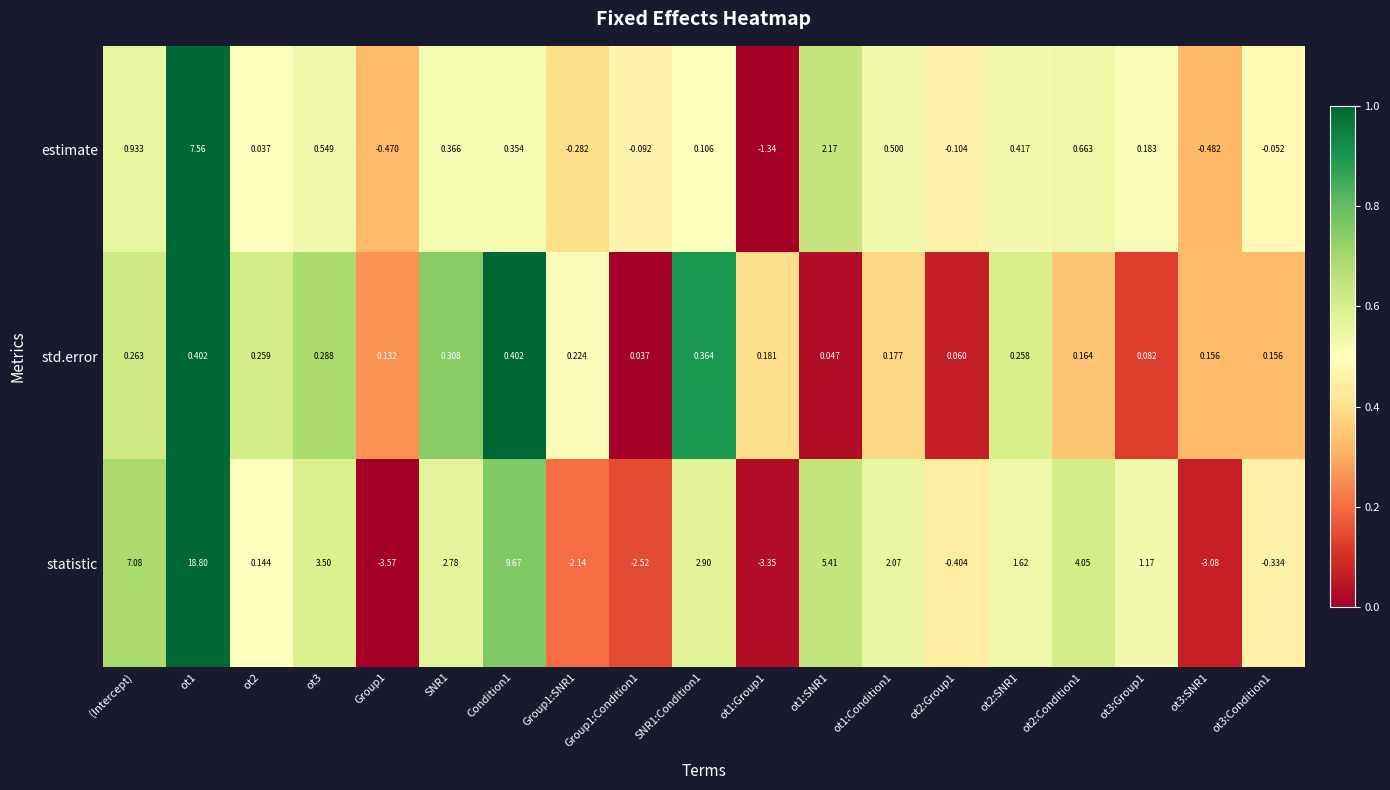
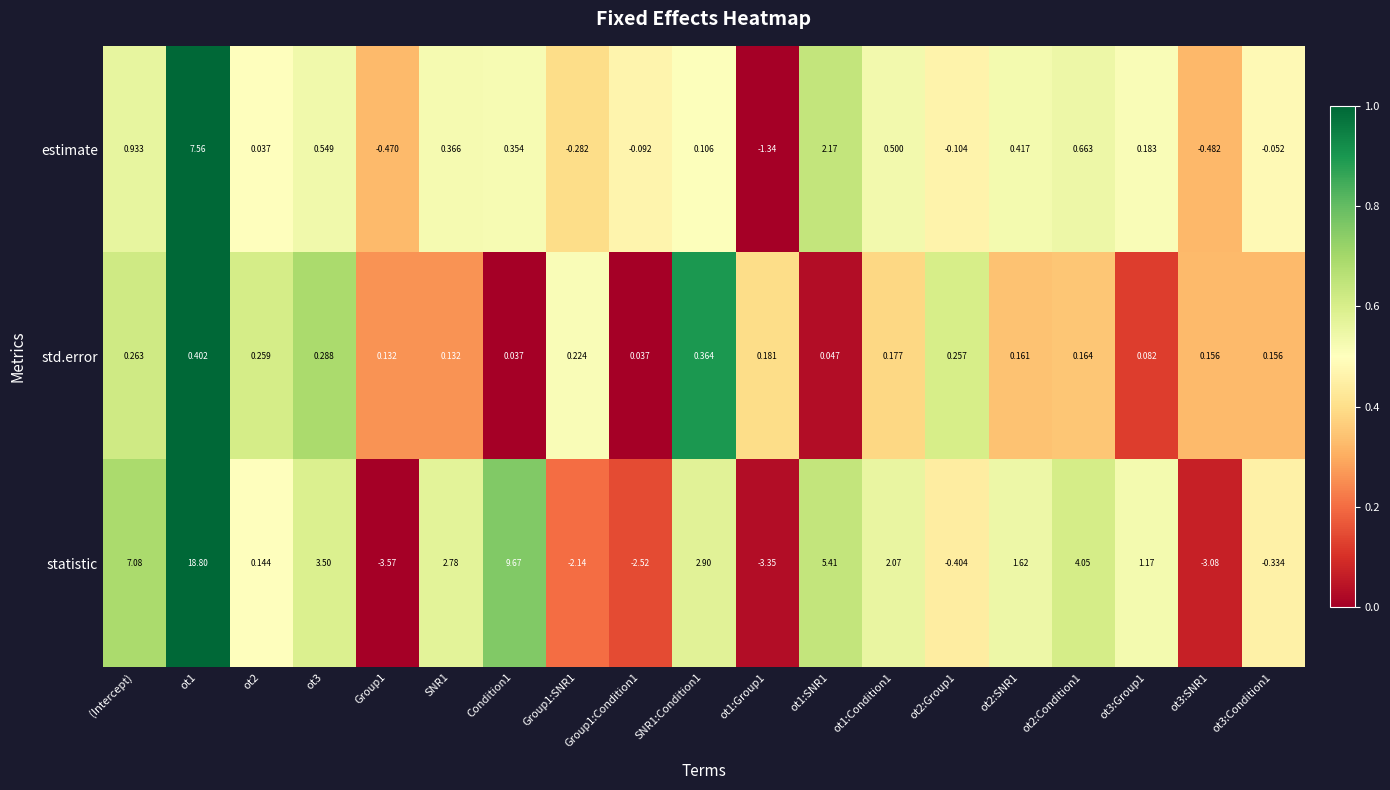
std.error, SNR1: 0.308 -> 0.132
std.error, Condition1: 0.402 -> 0.037
std.error, ot2:Group1: 0.060 -> 0.257
std.error, ot2:SNR1: 0.258 -> 0.161
